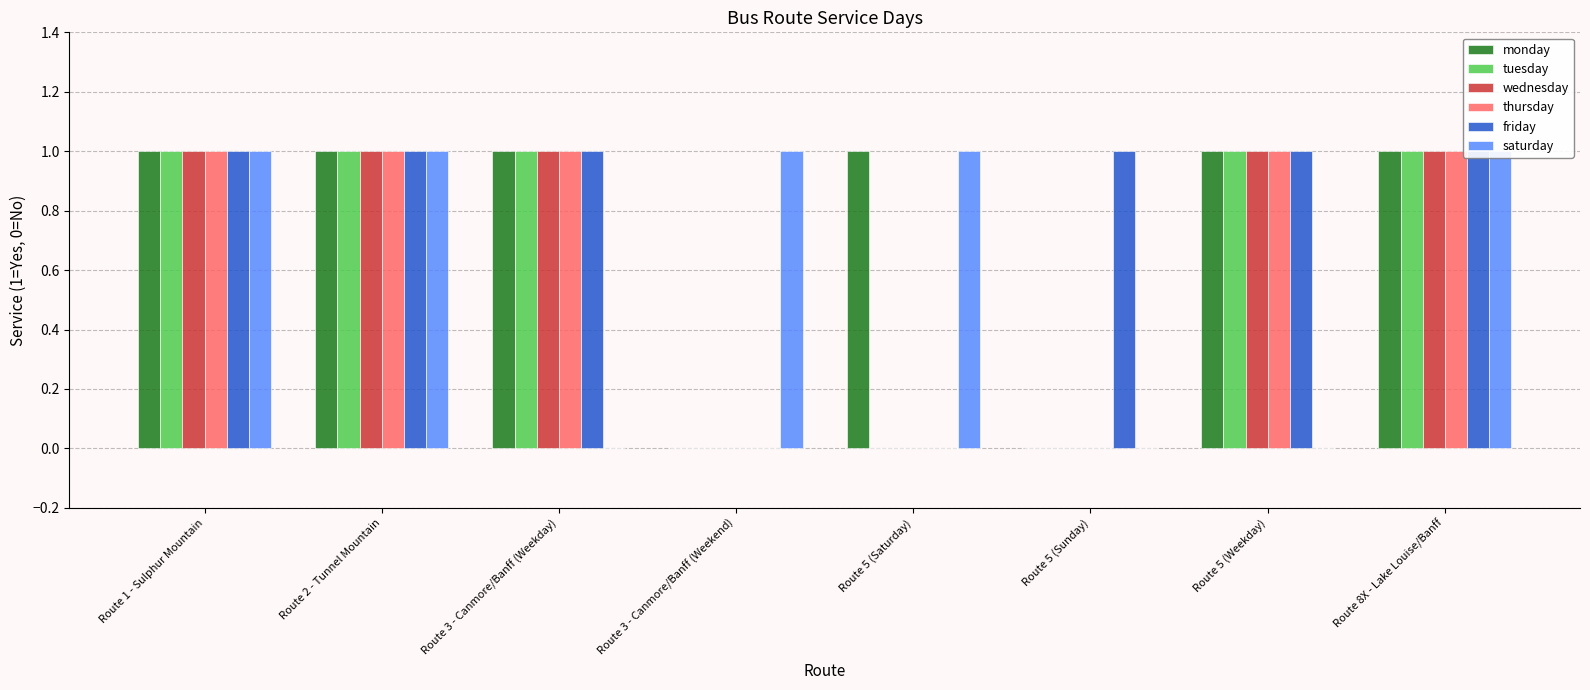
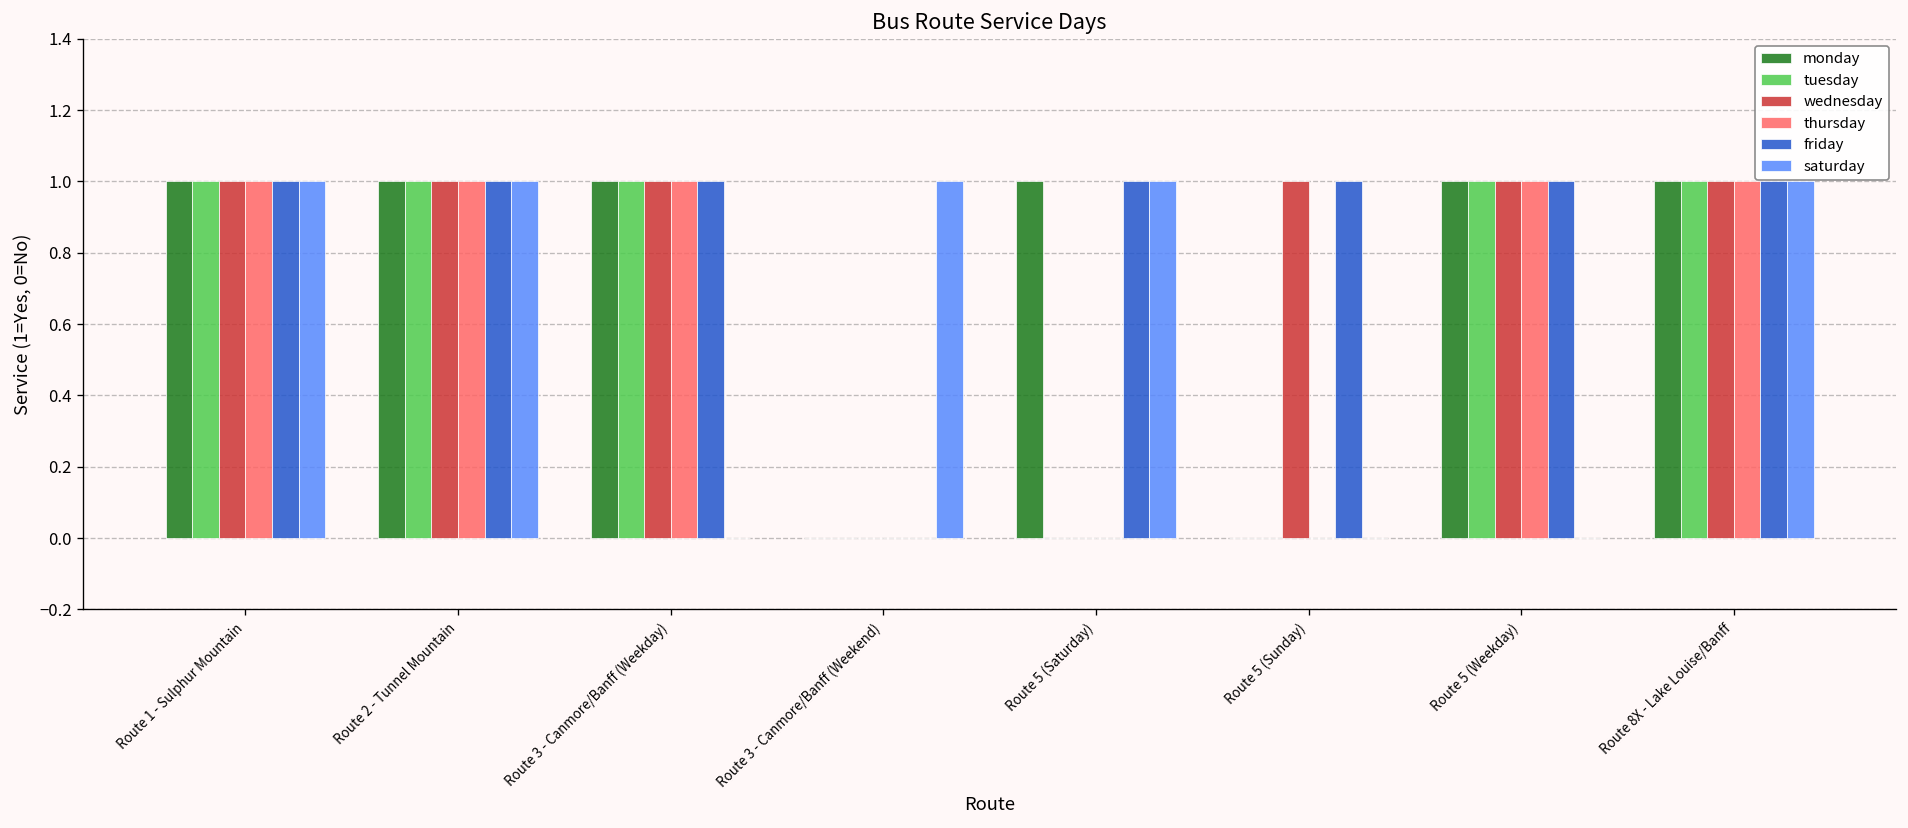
friday, Route 5 (Saturday): 0 -> 1
wednesday, Route 5 (Sunday): 0 -> 1
